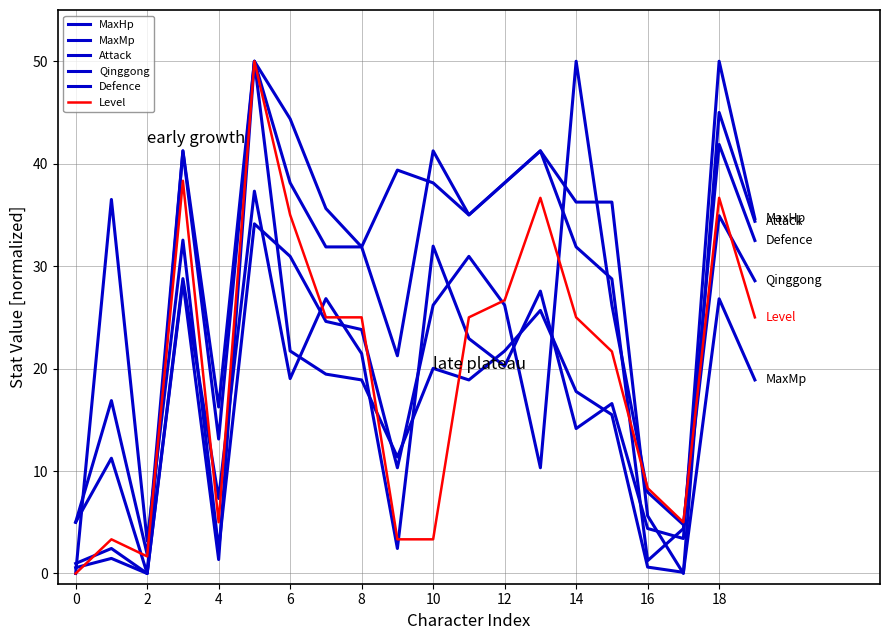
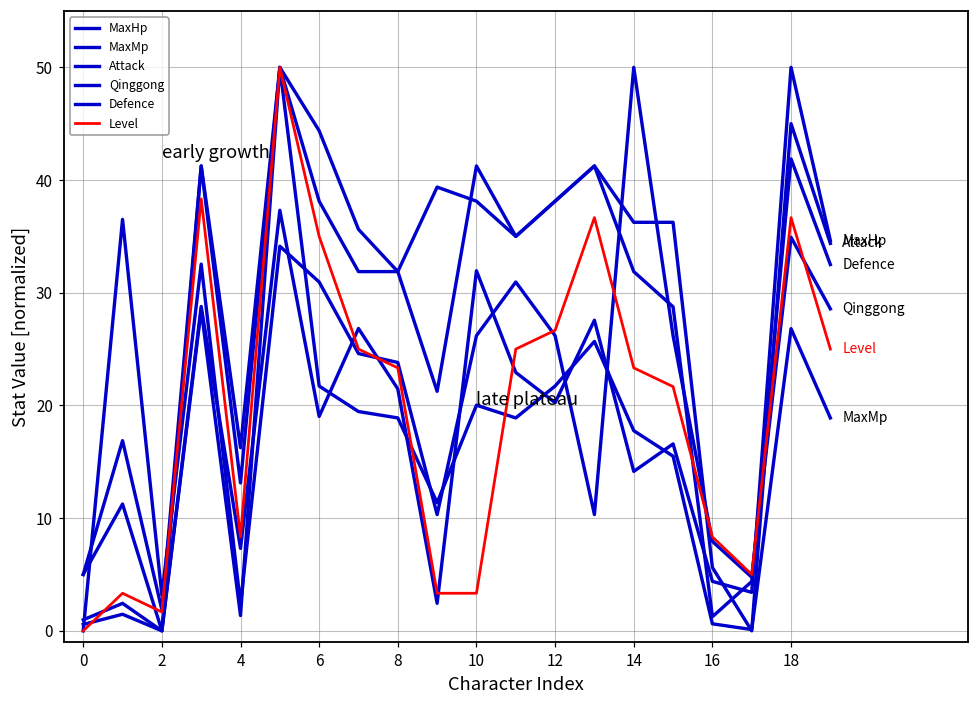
Level, 4: 5.0 -> 8.3
Level, 8: 25.0 -> 23.3
Level, 14: 25.0 -> 23.3
